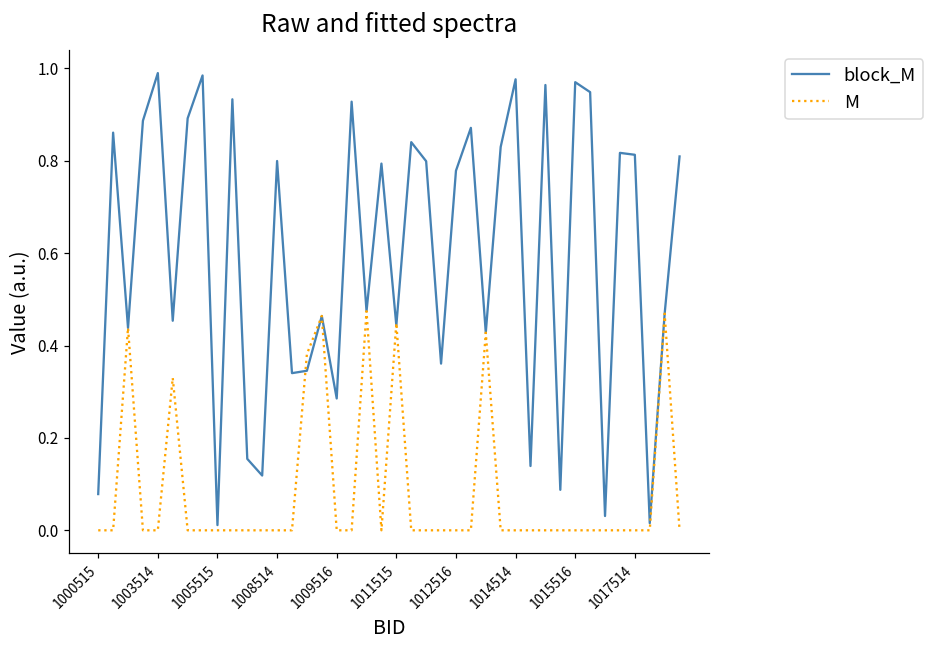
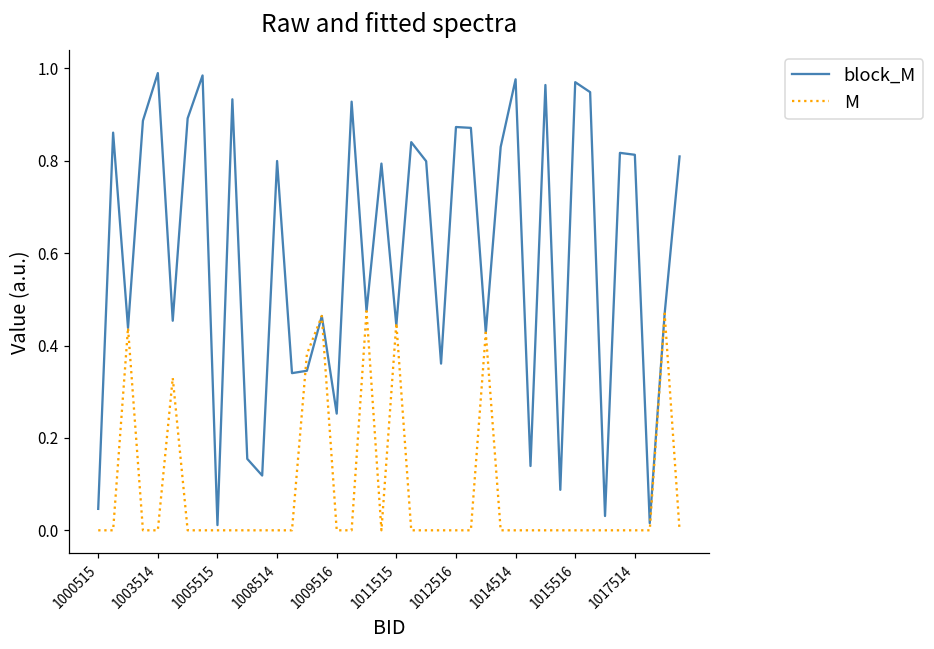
block_M, 1000515: 0.08 -> 0.05
block_M, 1009516: 0.29 -> 0.25
block_M, 1012516: 0.78 -> 0.87
